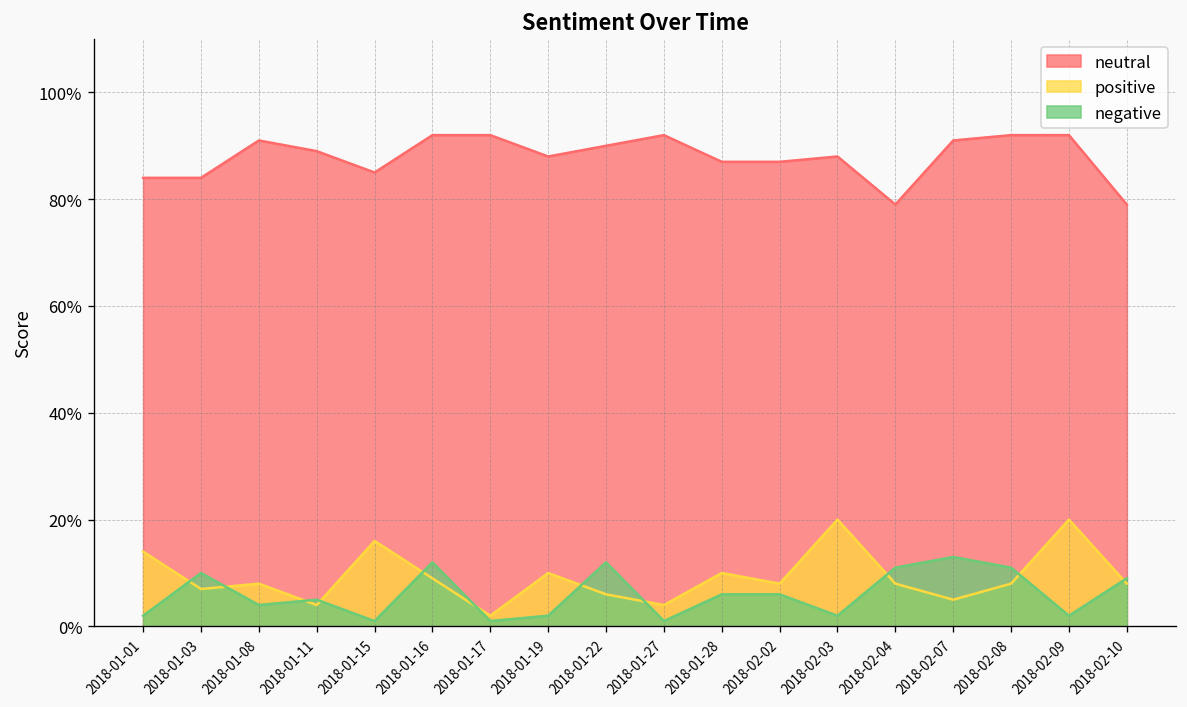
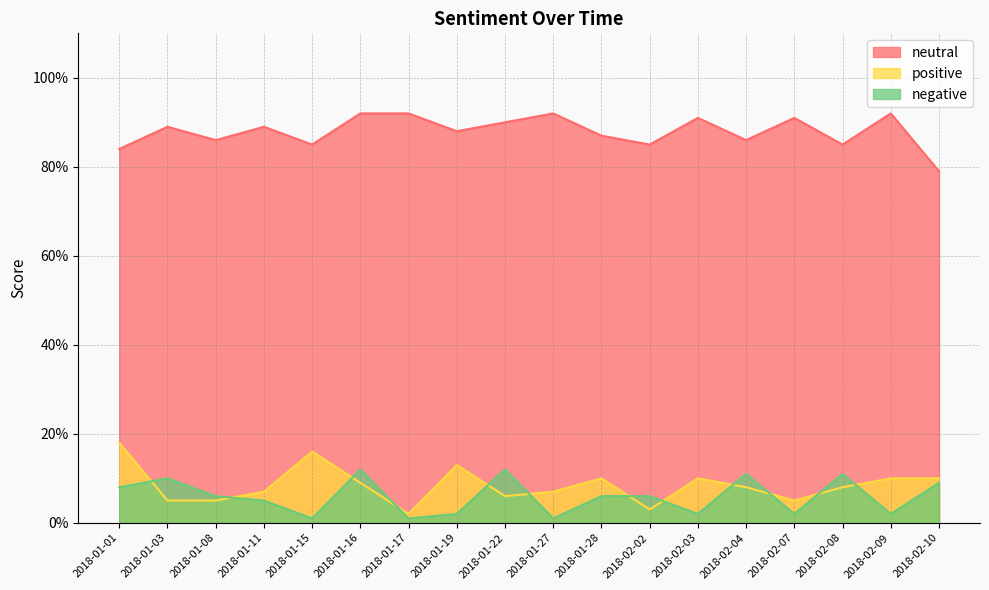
positive, 2018-01-01: 14% -> 18%
negative, 2018-01-01: 2% -> 8%
neutral, 2018-01-03: 84% -> 89%
positive, 2018-01-03: 7% -> 5%
neutral, 2018-01-08: 91% -> 86%
positive, 2018-01-08: 8% -> 5%
negative, 2018-01-08: 4% -> 6%
positive, 2018-01-11: 4% -> 7%
positive, 2018-01-19: 10% -> 13%
positive, 2018-01-27: 4% -> 7%
neutral, 2018-02-02: 87% -> 85%
positive, 2018-02-02: 8% -> 3%
neutral, 2018-02-03: 88% -> 91%
positive, 2018-02-03: 20% -> 10%
neutral, 2018-02-04: 79% -> 86%
negative, 2018-02-07: 13% -> 2%
neutral, 2018-02-08: 92% -> 85%
positive, 2018-02-09: 20% -> 10%
positive, 2018-02-10: 8% -> 10%
